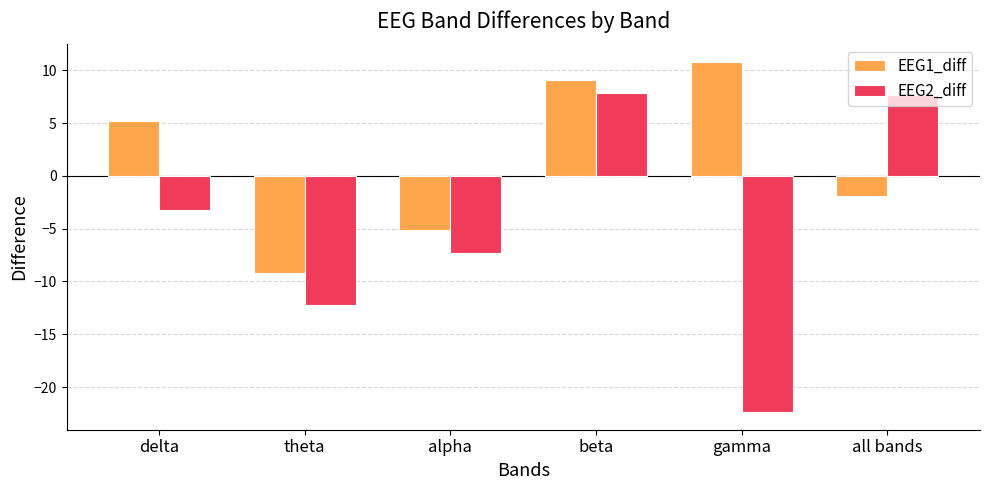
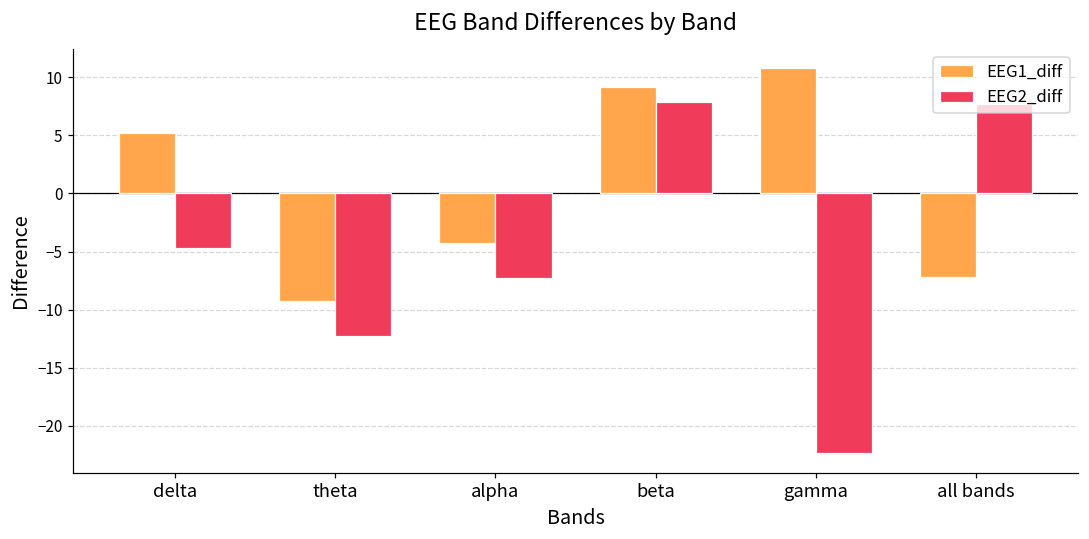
EEG2_diff, delta: -3.3 -> -4.7
EEG1_diff, alpha: -5.1 -> -4.3
EEG1_diff, all bands: -1.9 -> -7.2
